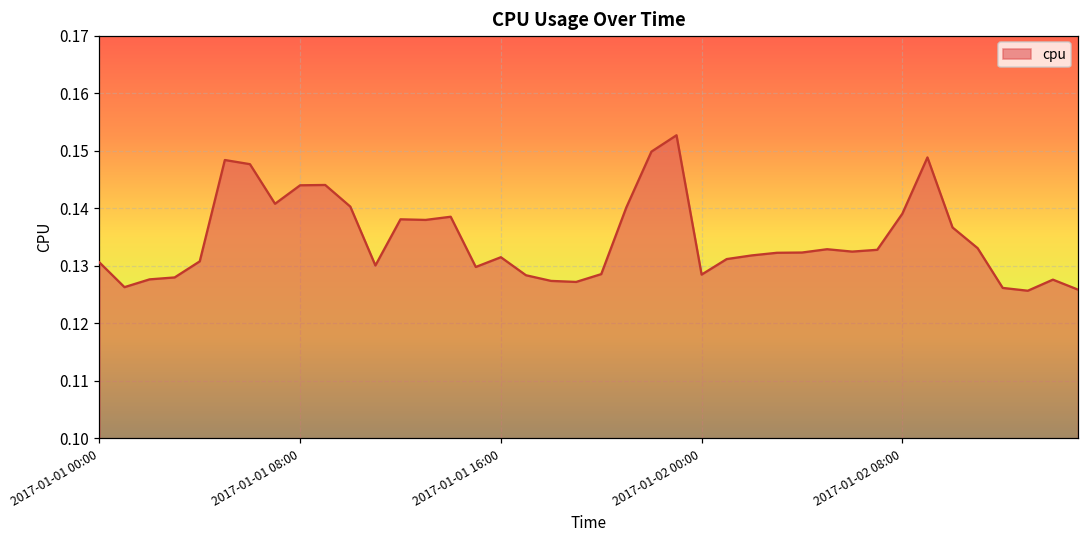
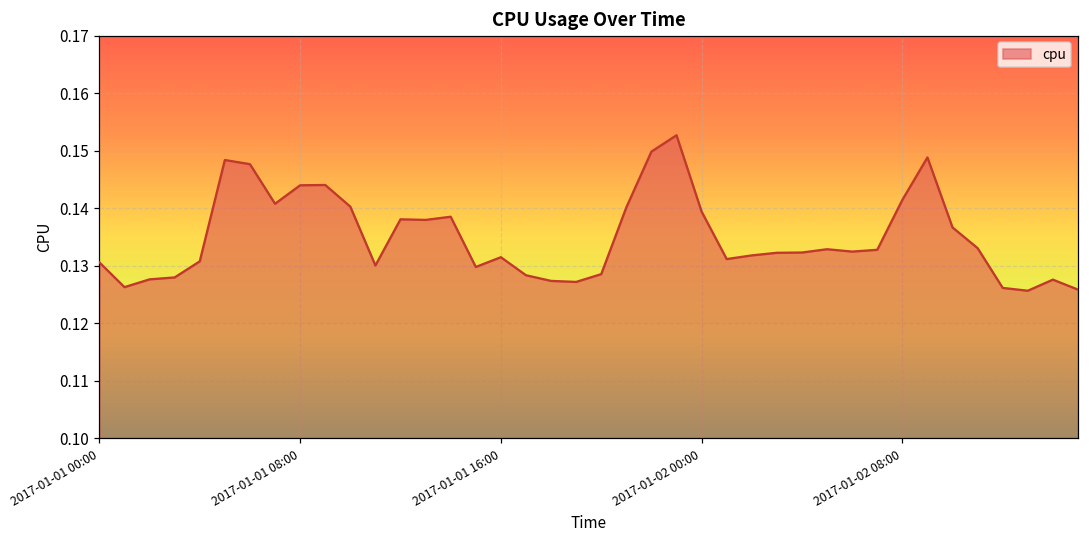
2017-01-02 00:00: 0.128 -> 0.139
2017-01-02 08:00: 0.139 -> 0.141
